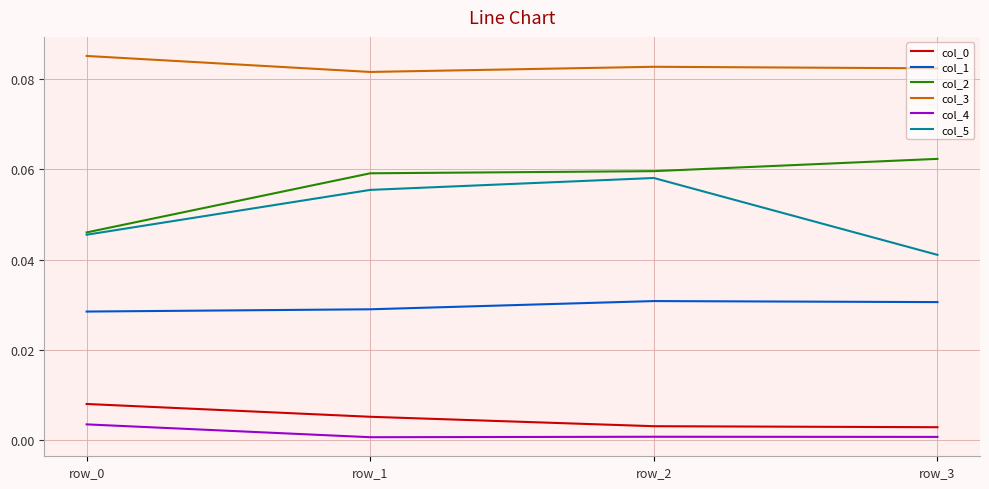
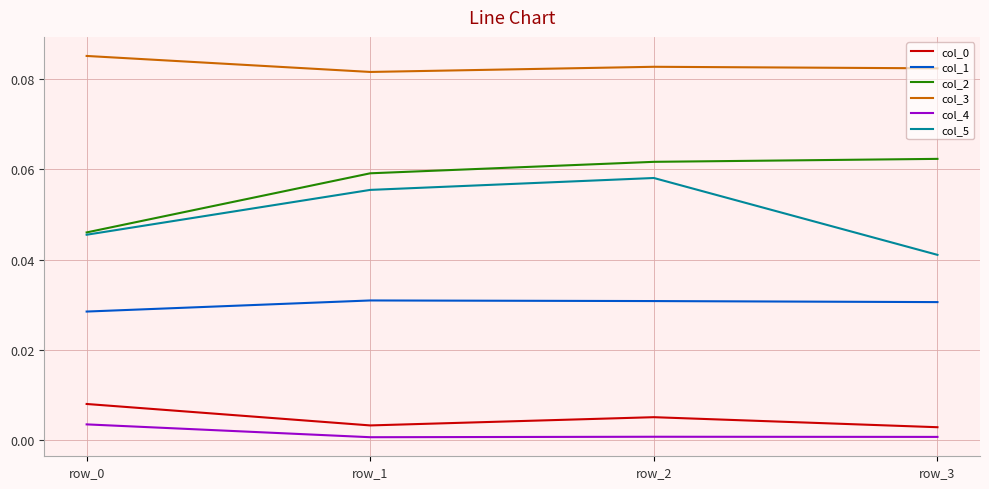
col_0, row_1: 0.005 -> 0.003
col_1, row_1: 0.029 -> 0.031
col_0, row_2: 0.003 -> 0.005
col_2, row_2: 0.060 -> 0.062
